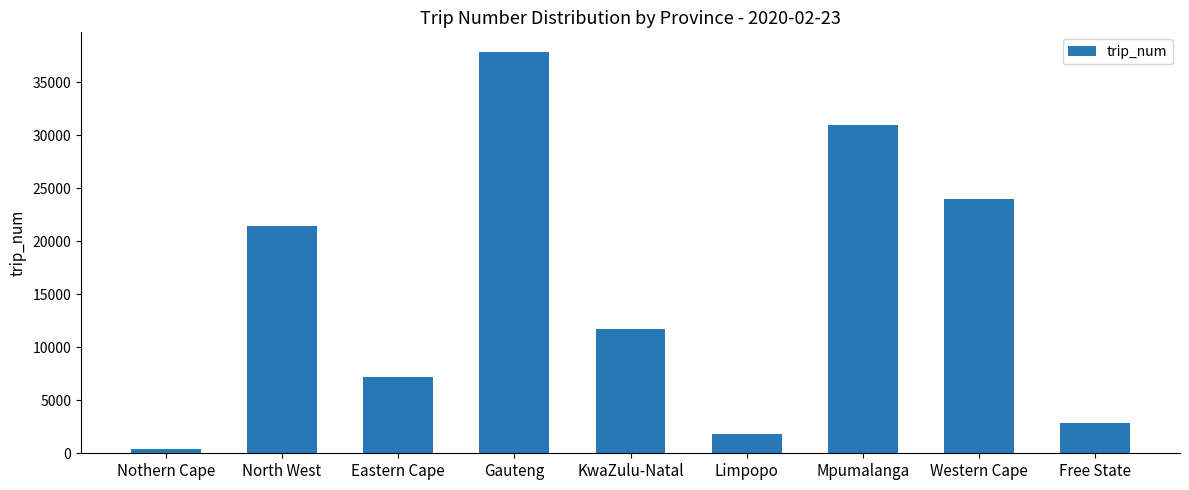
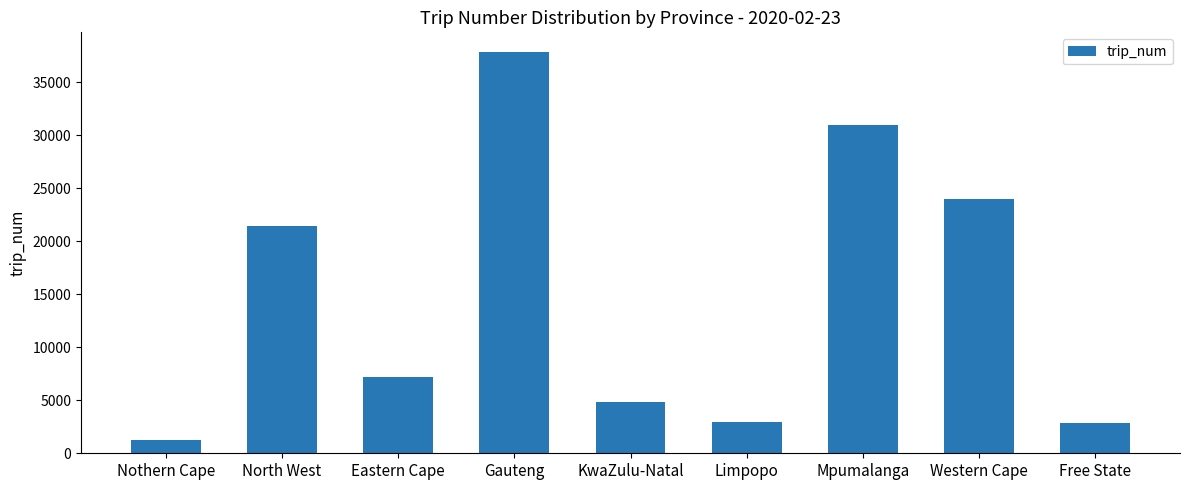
Nothern Cape: 400 -> 1200
KwaZulu-Natal: 11700 -> 4900
Limpopo: 1800 -> 3000
